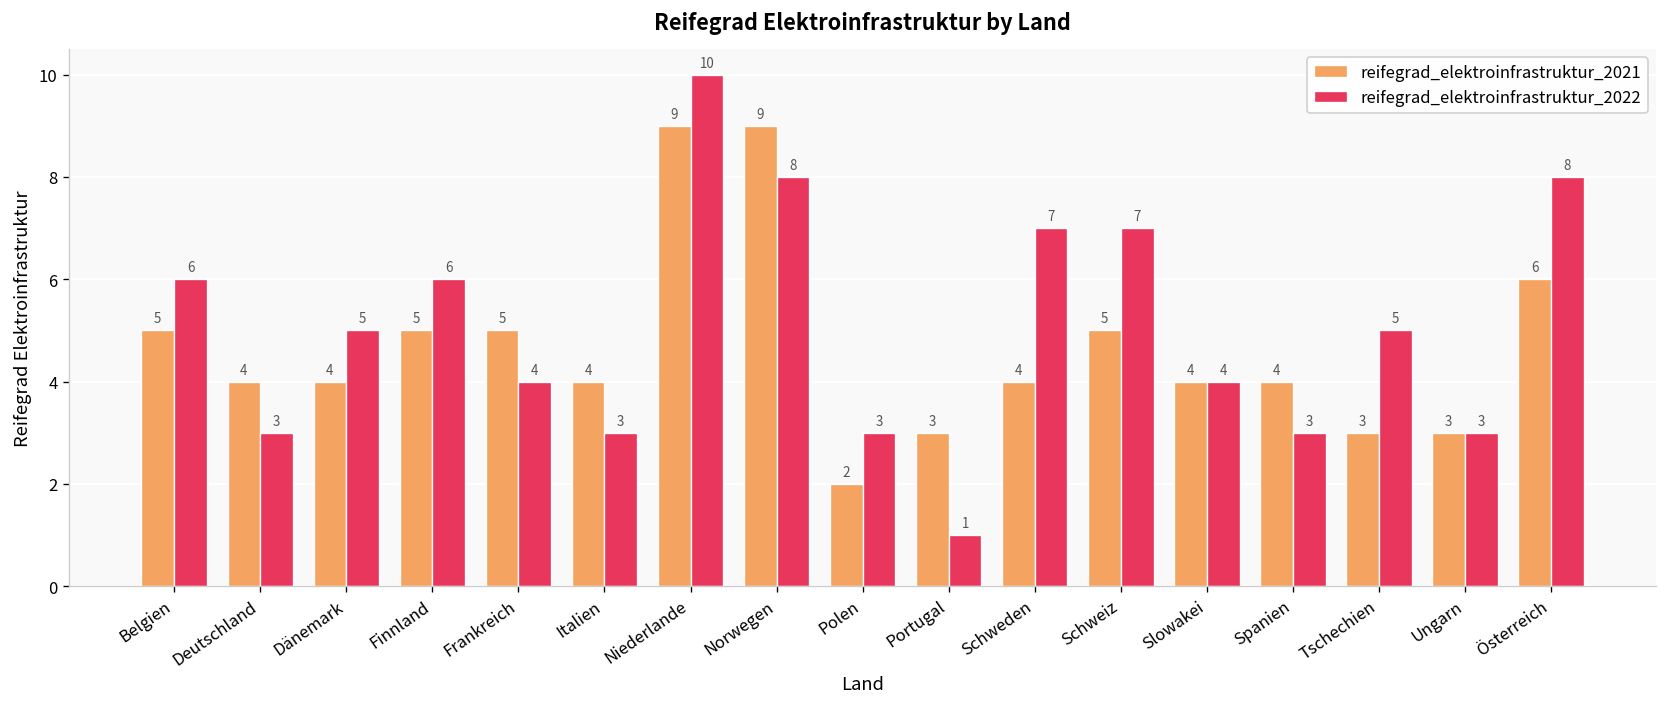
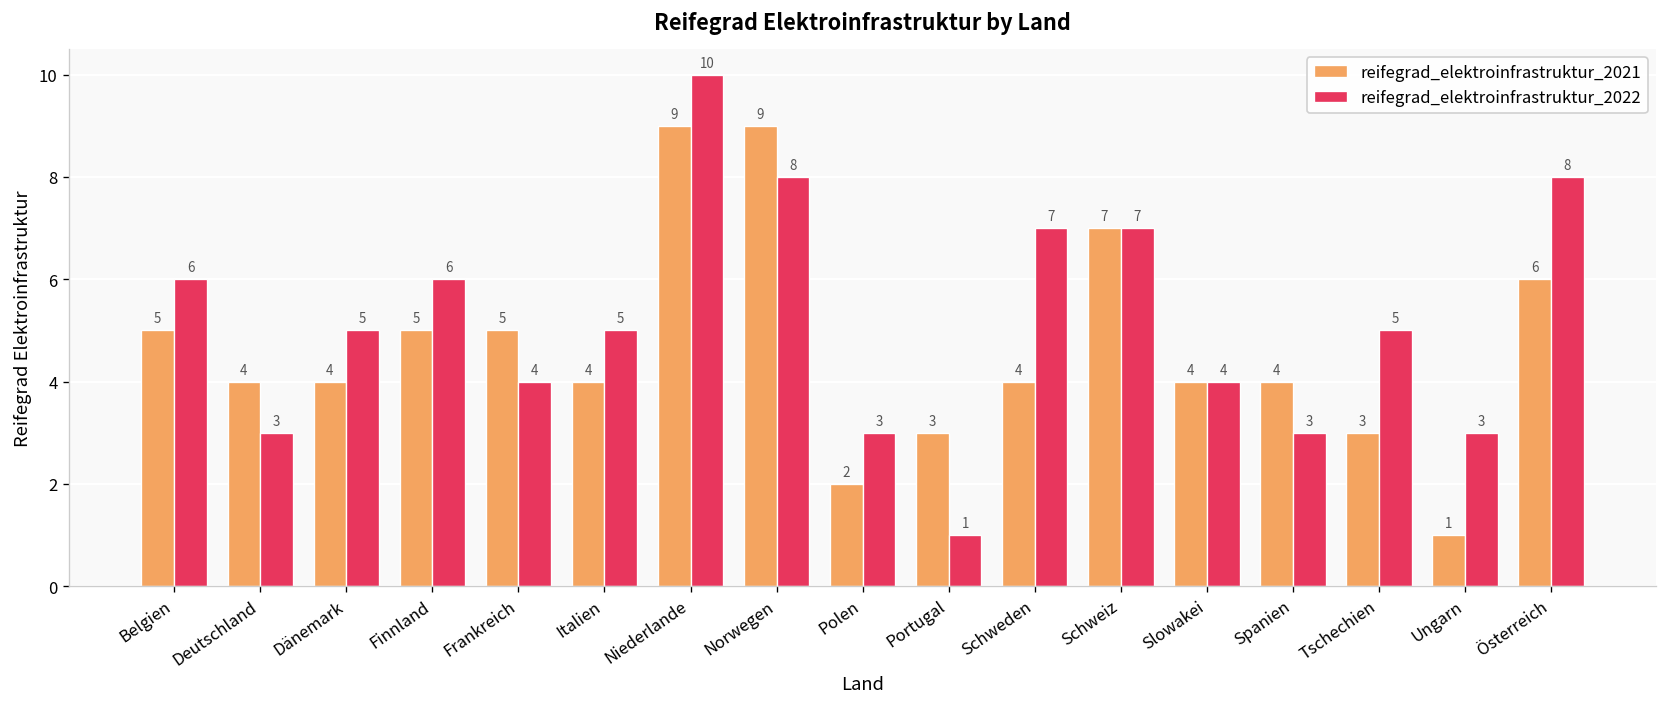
reifegrad_elektroinfrastruktur_2022, Italien: 3 -> 5
reifegrad_elektroinfrastruktur_2021, Schweiz: 5 -> 7
reifegrad_elektroinfrastruktur_2021, Ungarn: 3 -> 1
